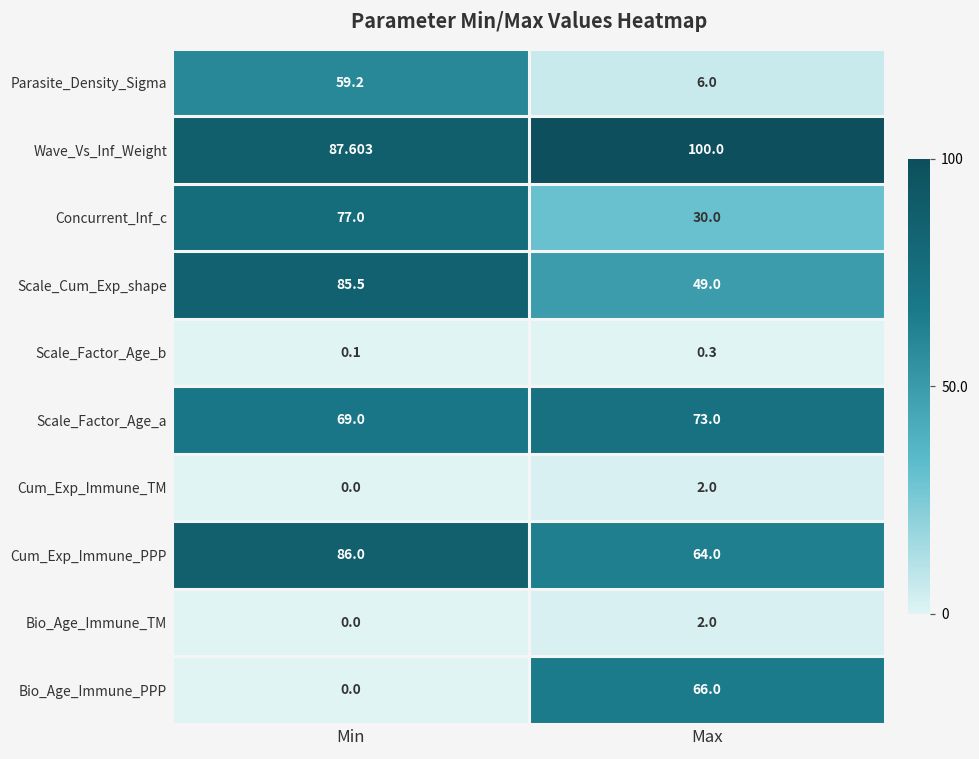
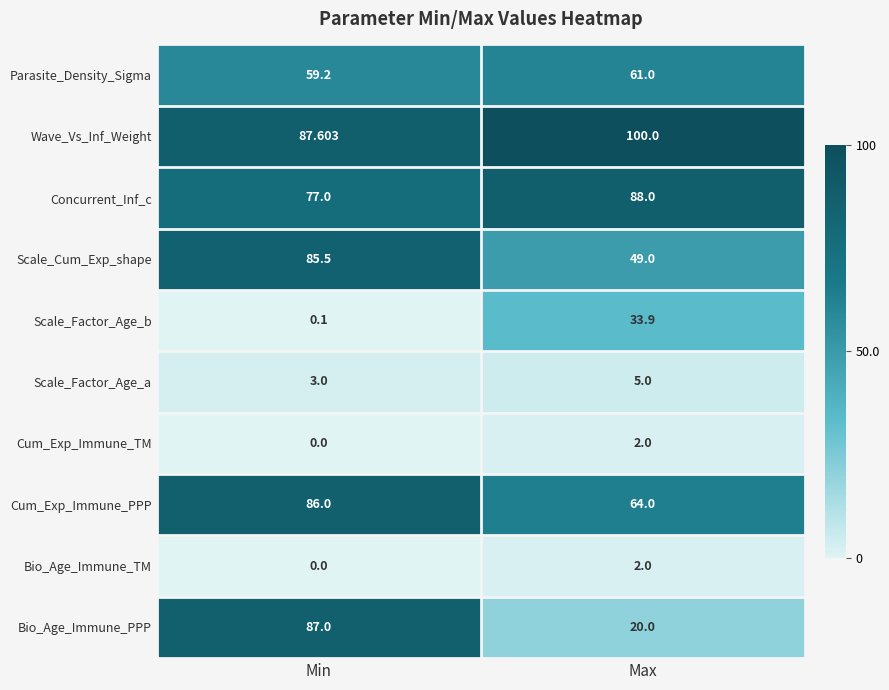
Parasite_Density_Sigma, Max: 6.0 -> 61.0
Concurrent_Inf_c, Max: 30.0 -> 88.0
Scale_Factor_Age_b, Max: 0.3 -> 33.9
Scale_Factor_Age_a, Min: 69.0 -> 3.0
Scale_Factor_Age_a, Max: 73.0 -> 5.0
Bio_Age_Immune_PPP, Min: 0.0 -> 87.0
Bio_Age_Immune_PPP, Max: 66.0 -> 20.0
